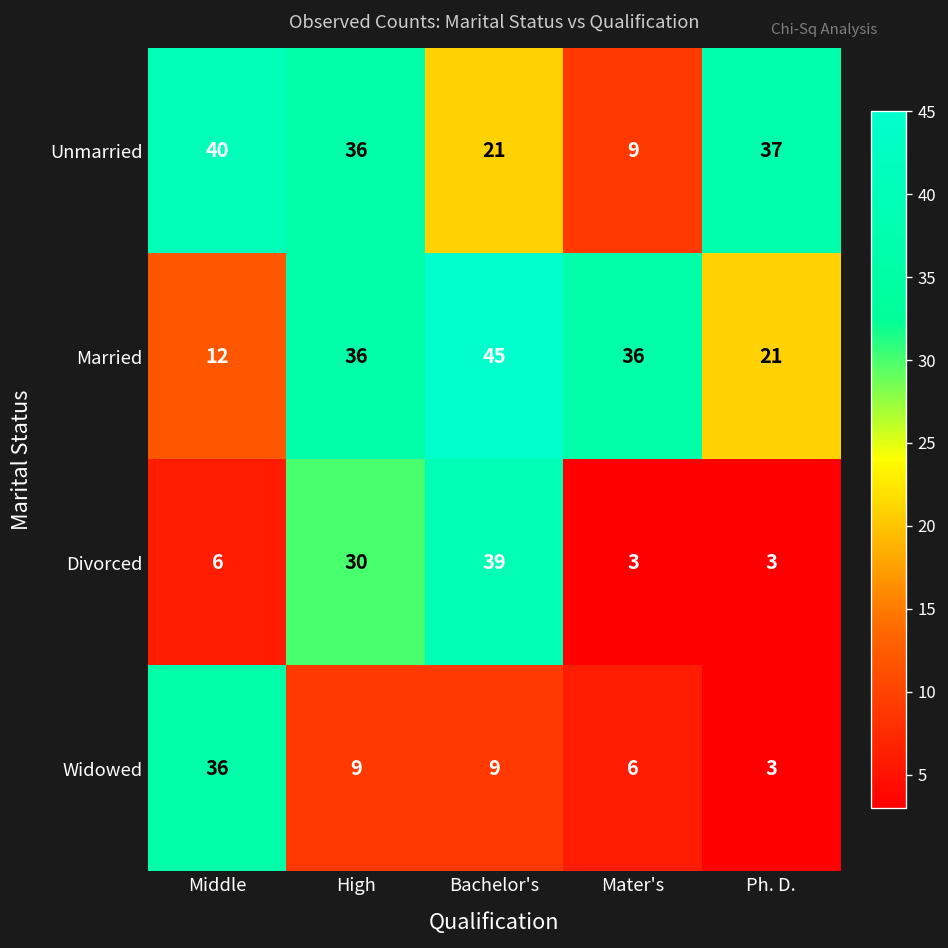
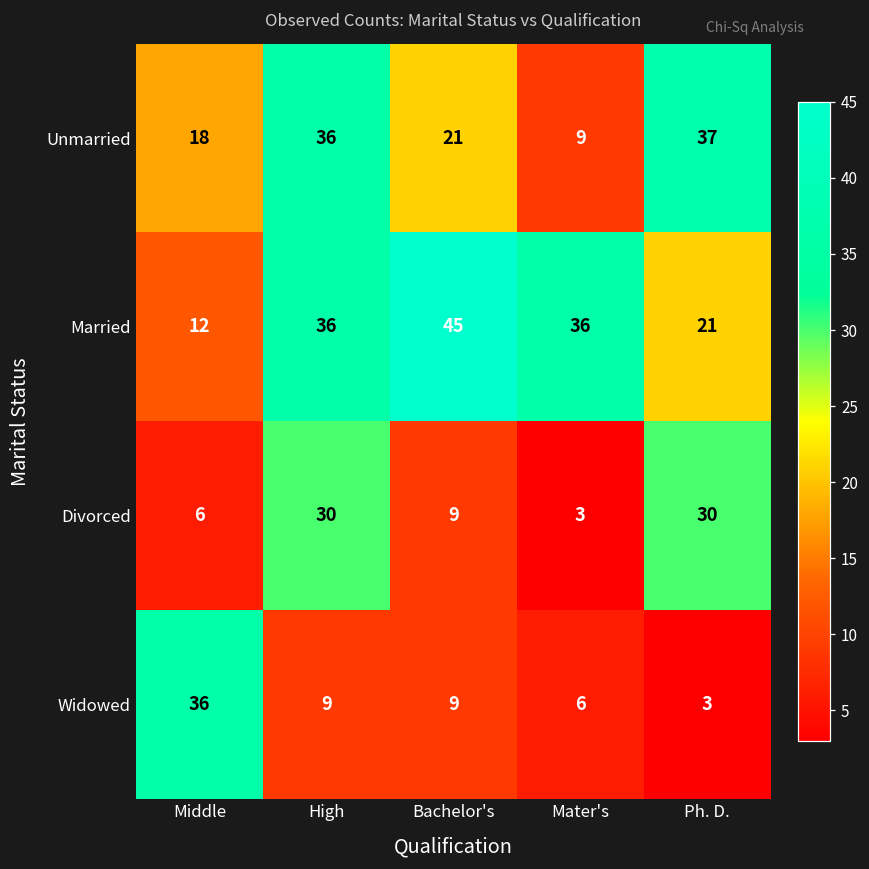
Unmarried, Middle: 40 -> 18
Divorced, Bachelor's: 39 -> 9
Divorced, Ph. D.: 3 -> 30
